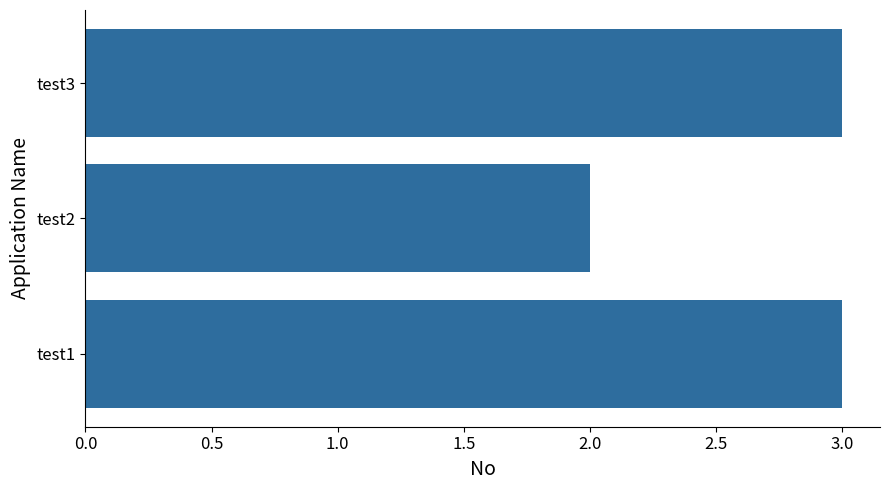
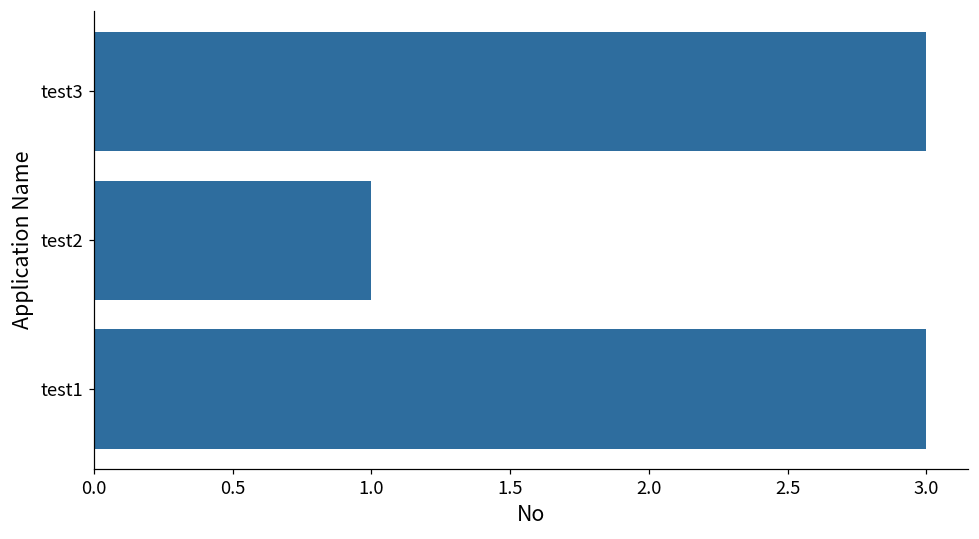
test2: 2 -> 1
